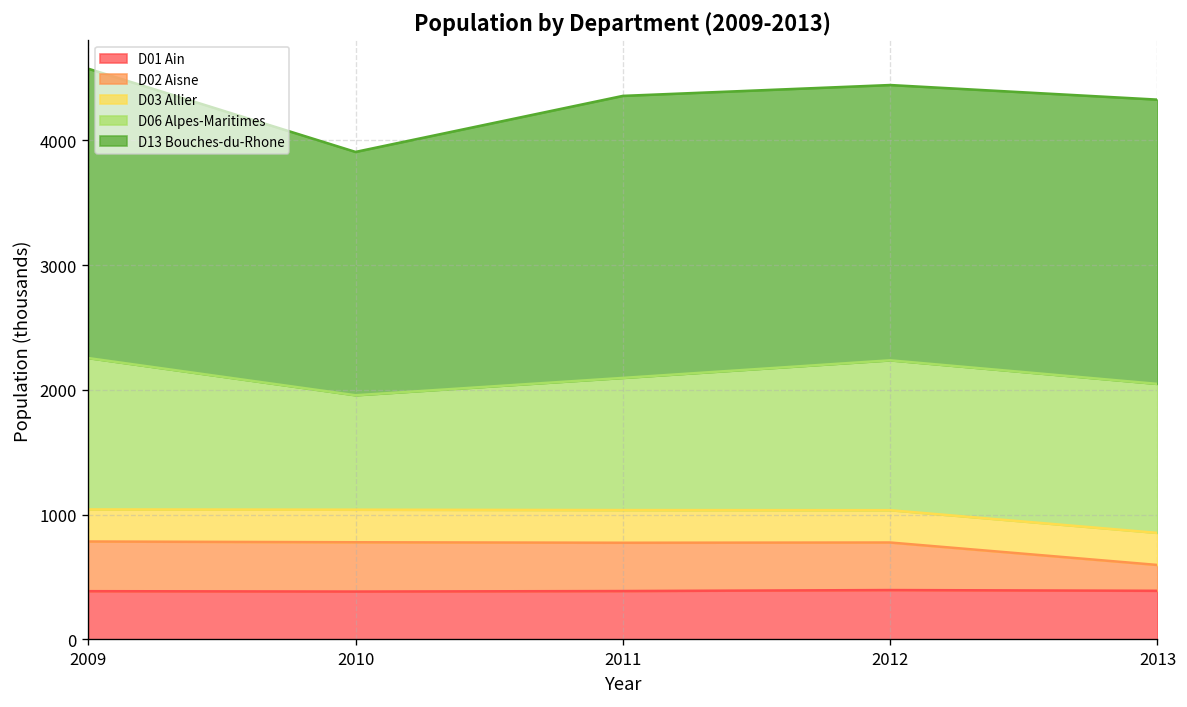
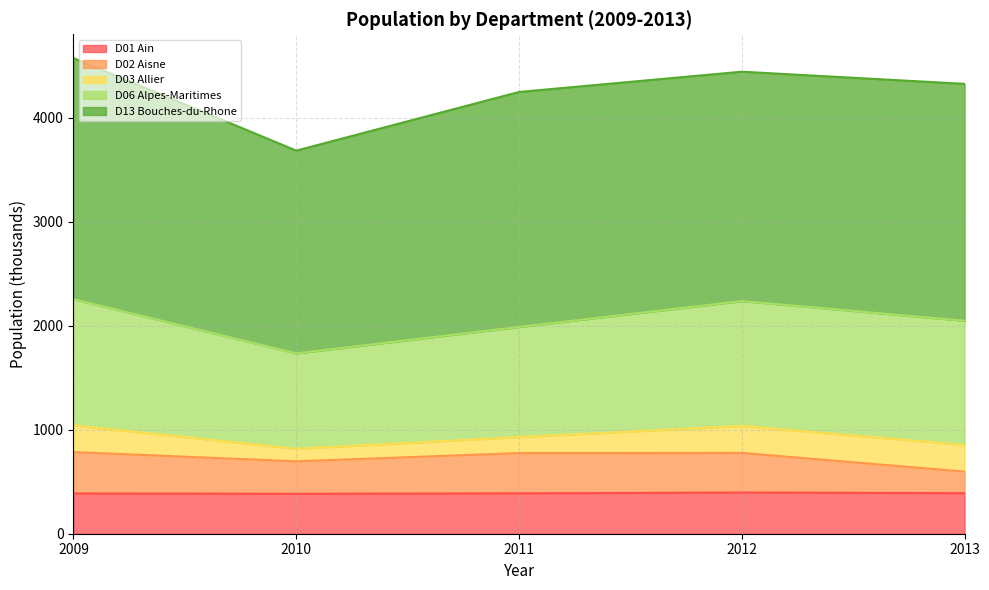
D02 Aisne, 2010: 400 -> 310
D03 Allier, 2010: 260 -> 120
D03 Allier, 2011: 260 -> 150
